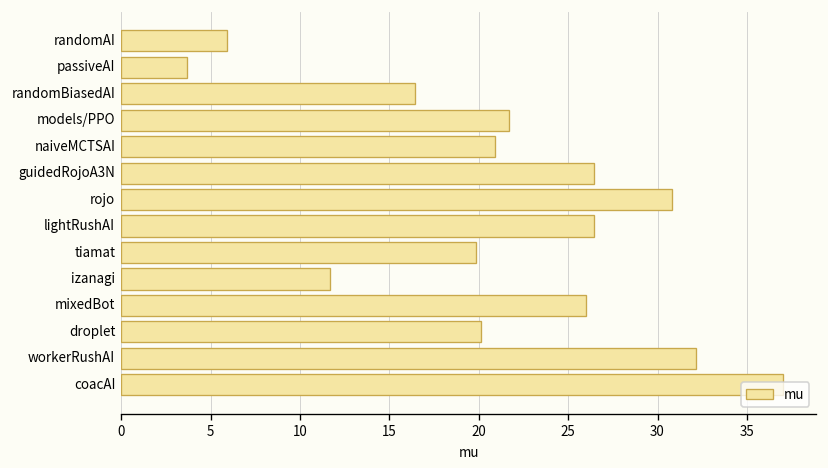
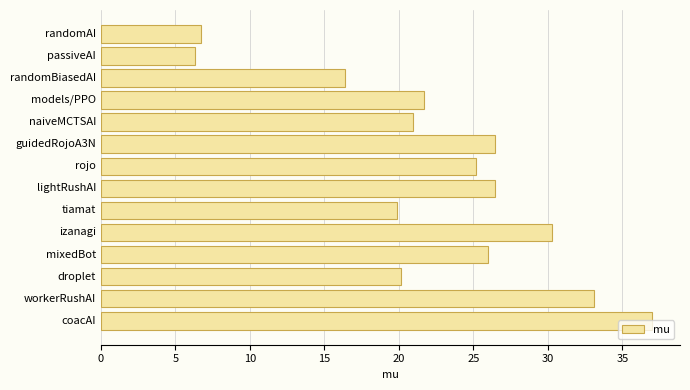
randomAI: 5.9 -> 6.7
passiveAI: 3.7 -> 6.3
rojo: 30.8 -> 25.2
izanagi: 11.7 -> 30.3
workerRushAI: 32.2 -> 33.1
